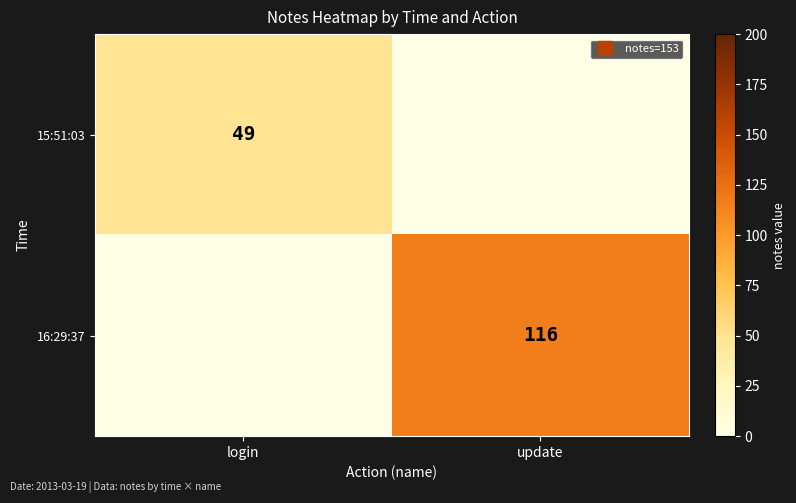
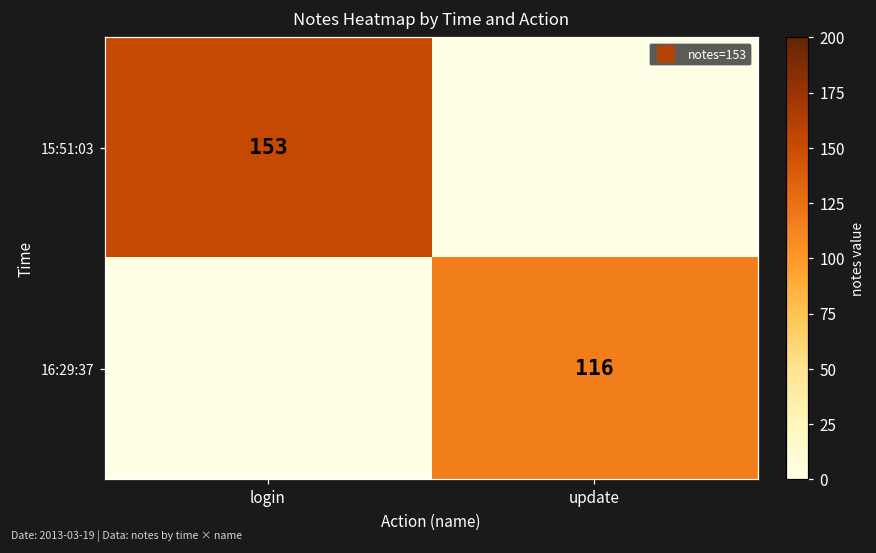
15:51:03, login: 49 -> 153
